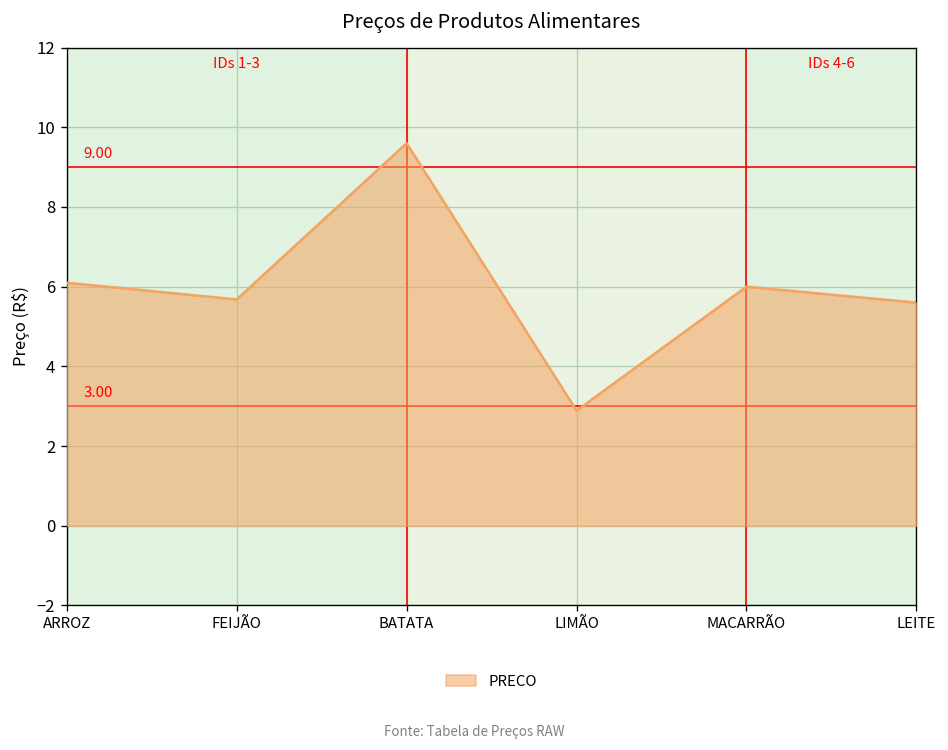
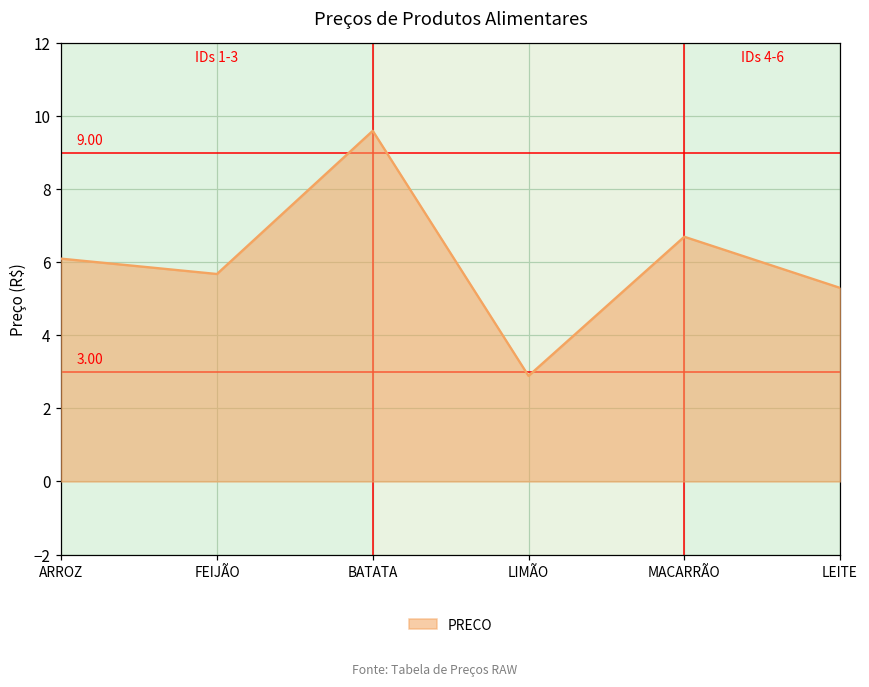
MACARRÃO: 6.0 -> 6.7
LEITE: 5.6 -> 5.3
